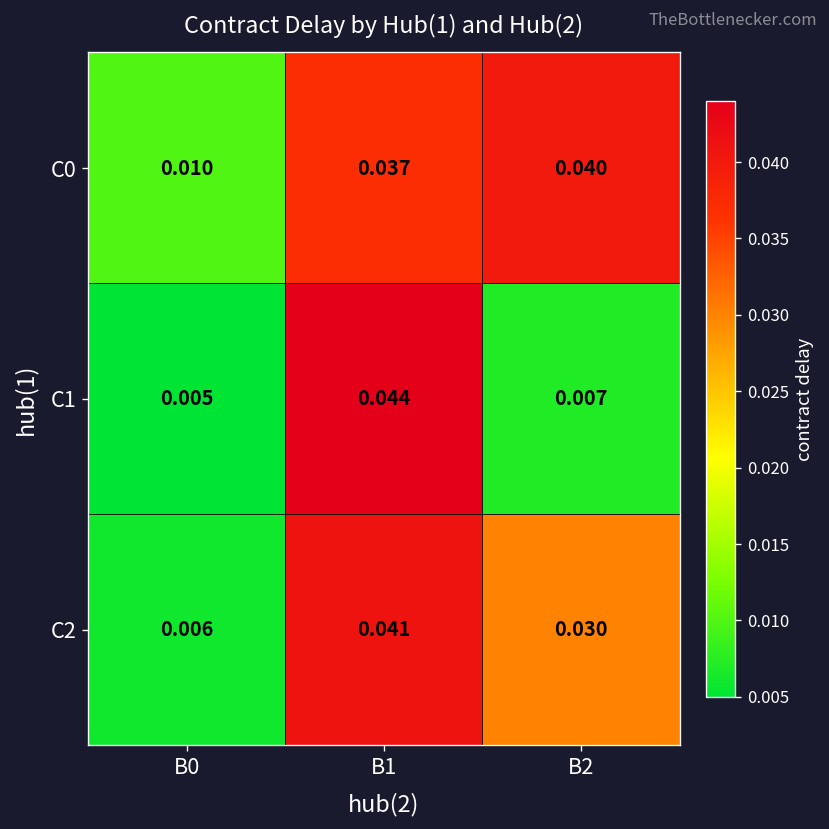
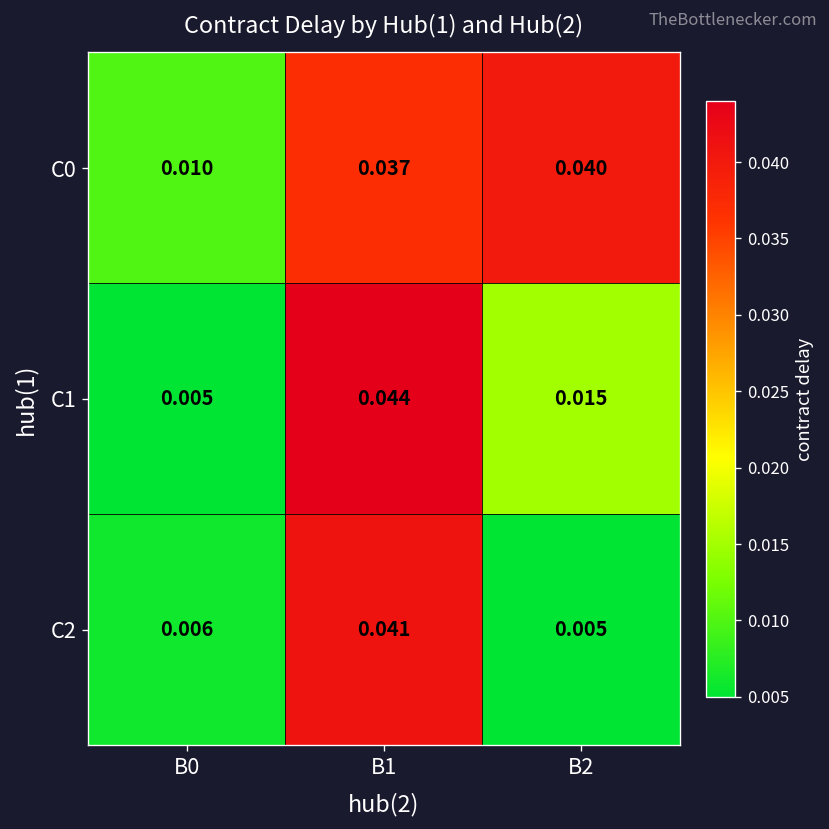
C1, B2: 0.007 -> 0.015
C2, B2: 0.030 -> 0.005
